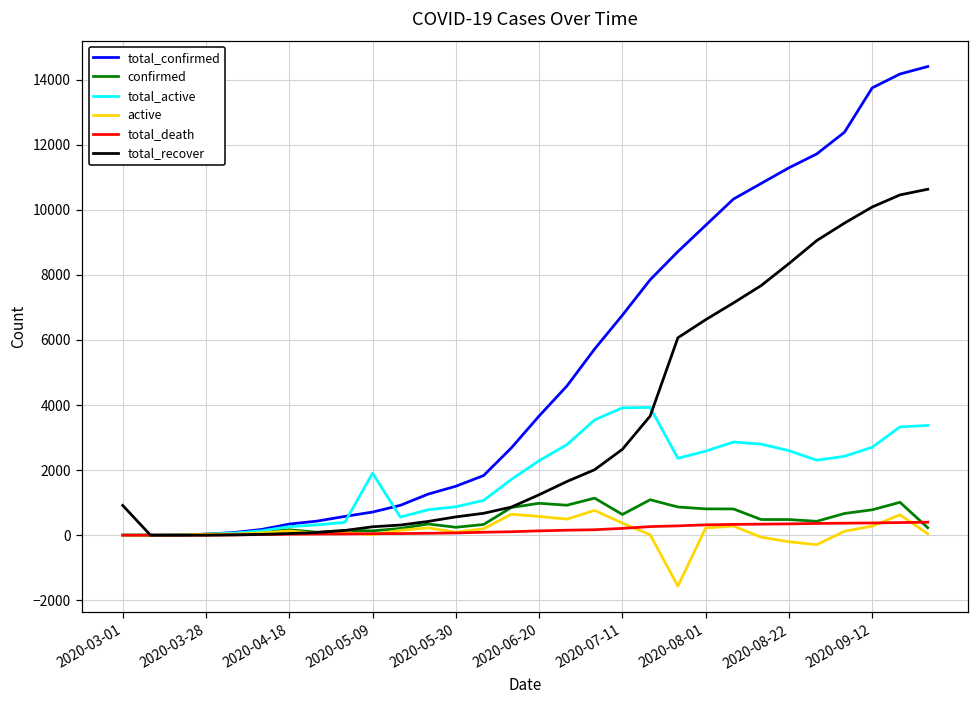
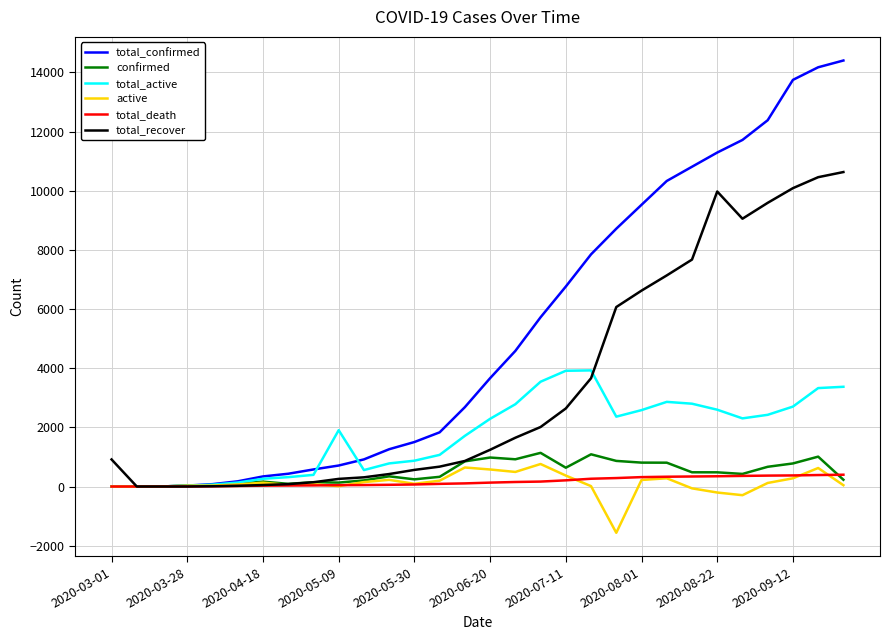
total_recover, 2020-08-22: 8300 -> 10000
